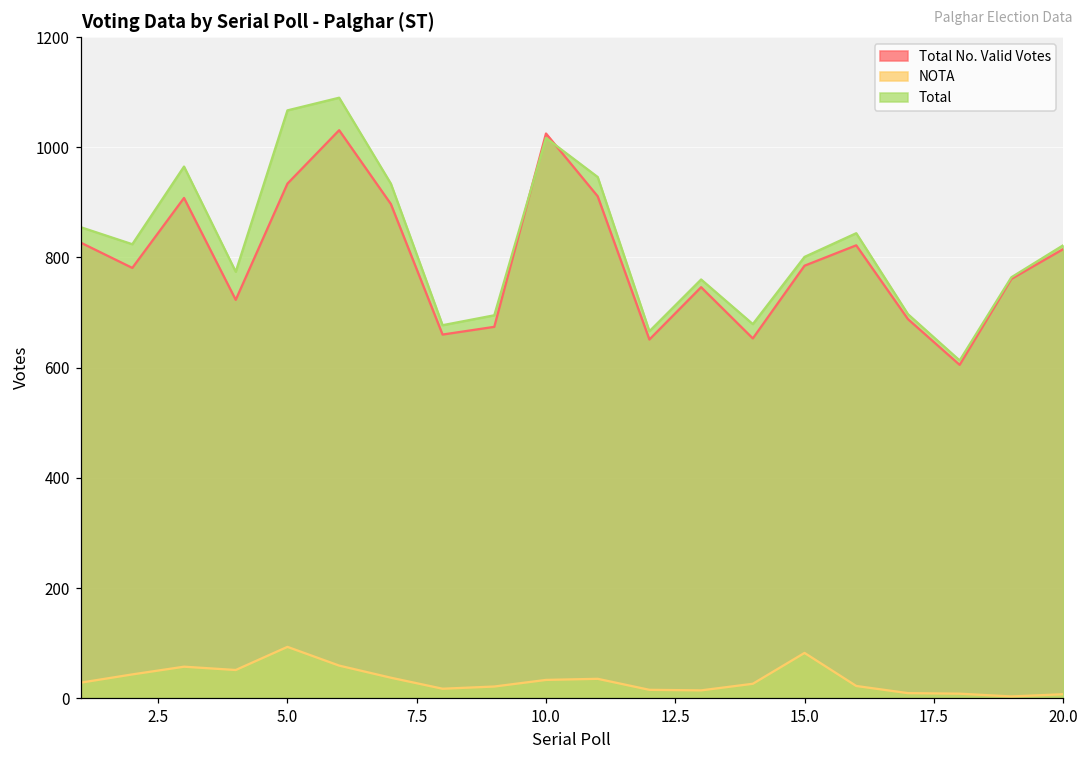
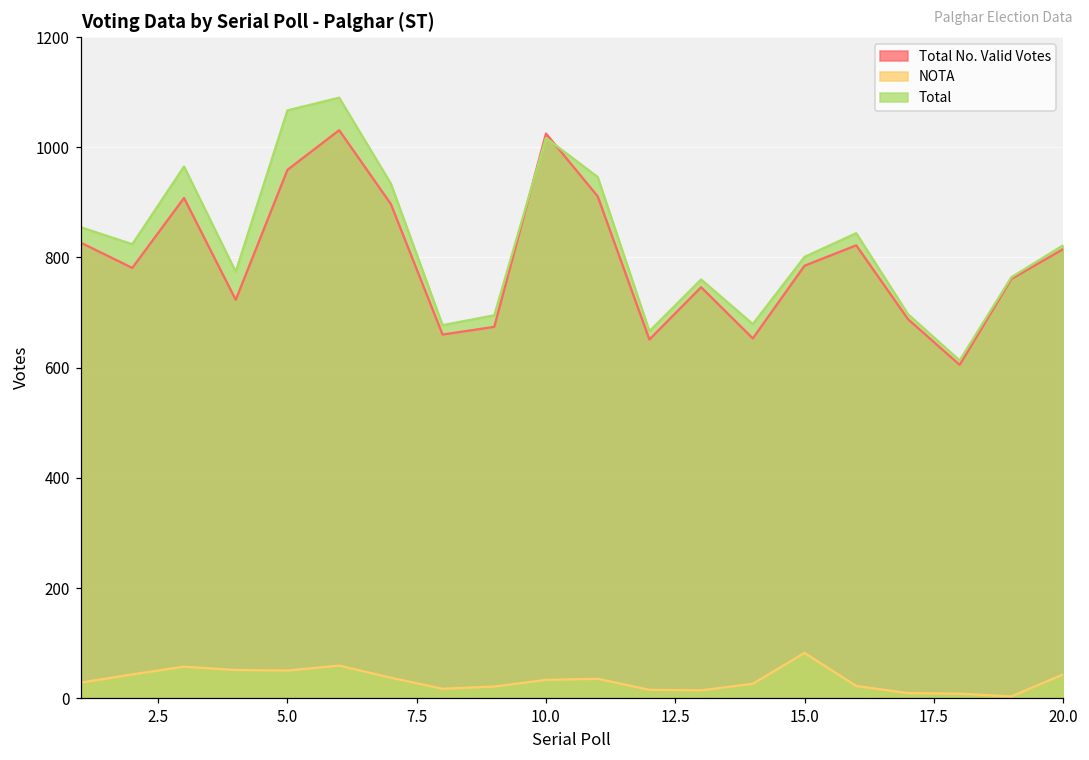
Total No. Valid Votes, 5.0: 930 -> 960
NOTA, 5.0: 90 -> 50
NOTA, 20.0: 10 -> 40
